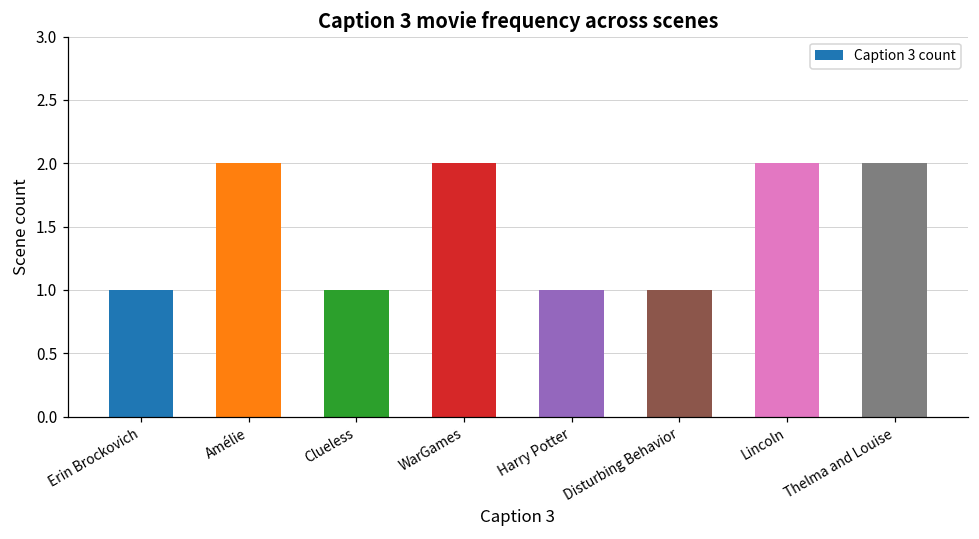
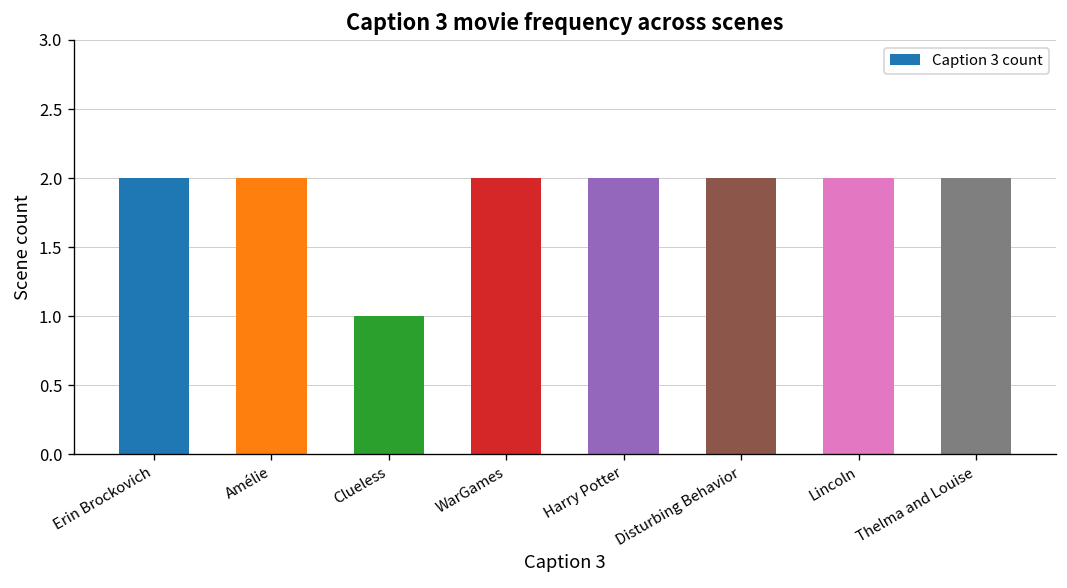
Erin Brockovich: 1 -> 2
Harry Potter: 1 -> 2
Disturbing Behavior: 1 -> 2
